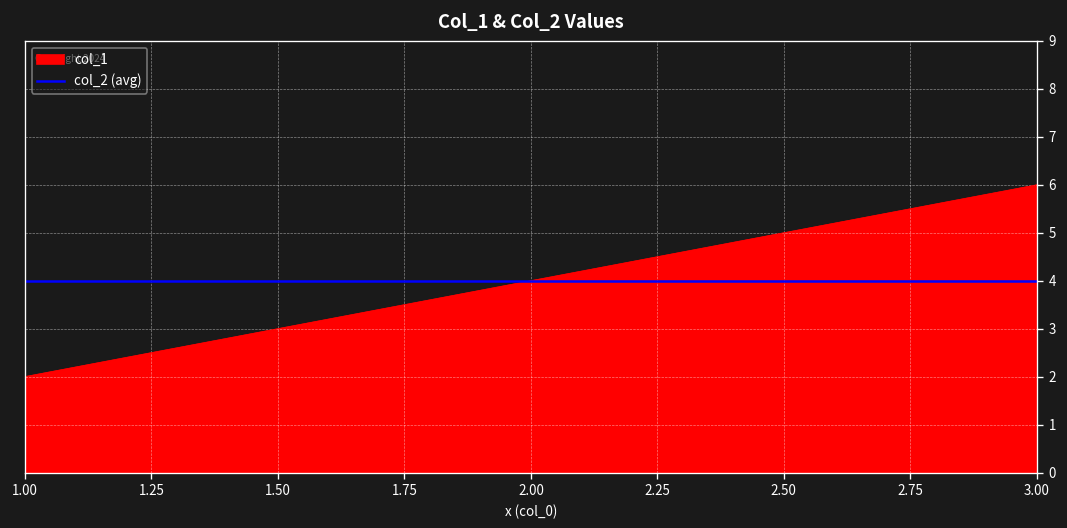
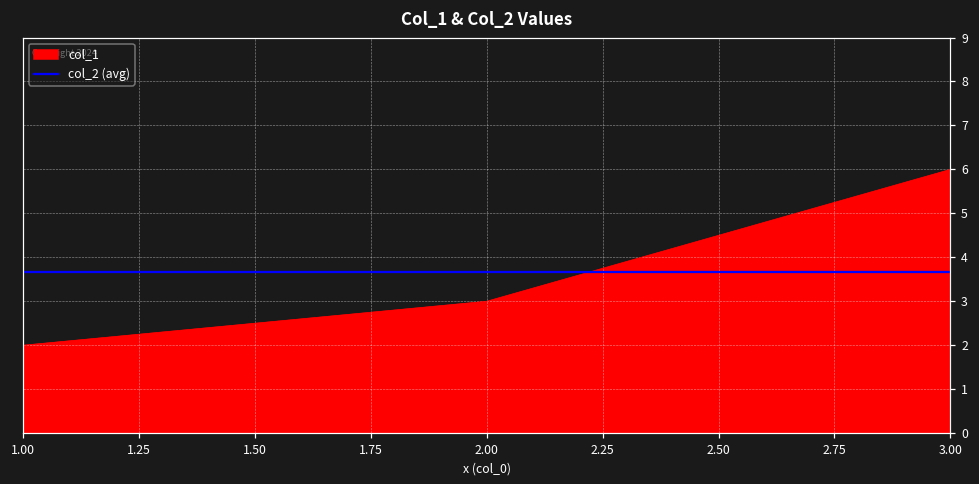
2.00: 4 -> 3
